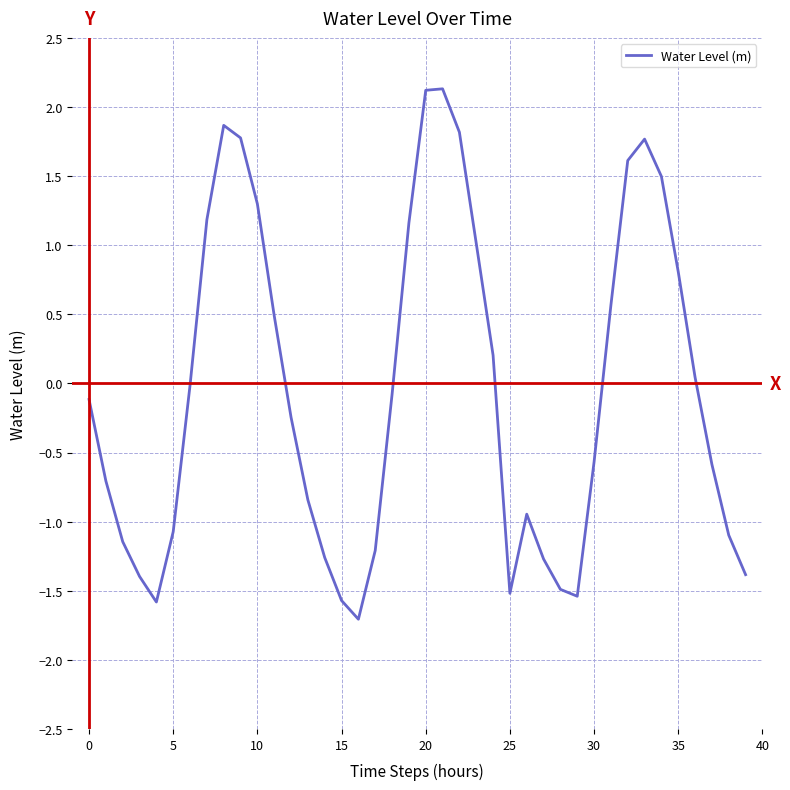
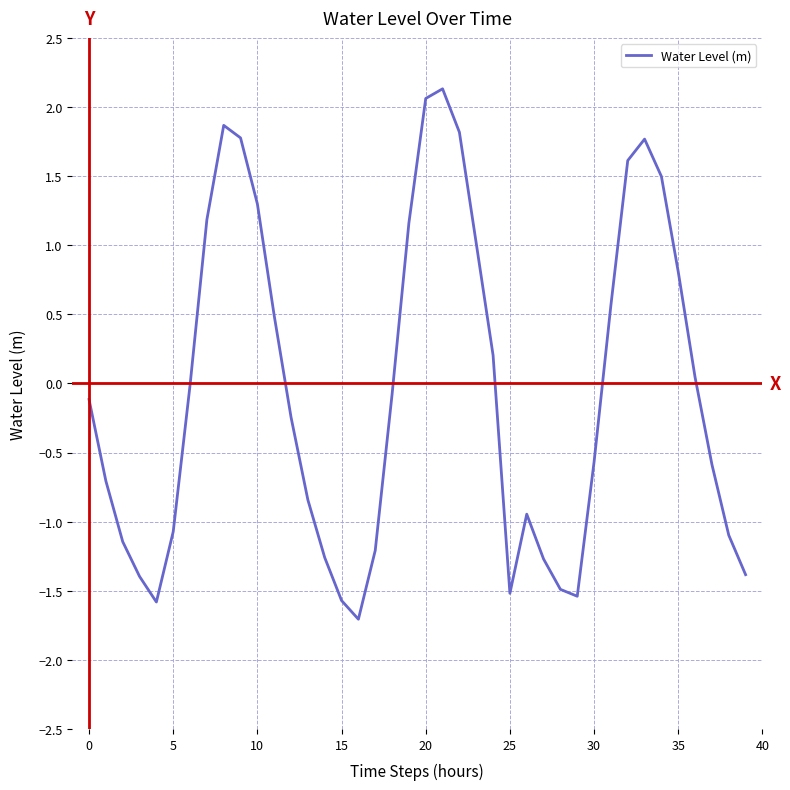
20: 2.12 -> 2.06
